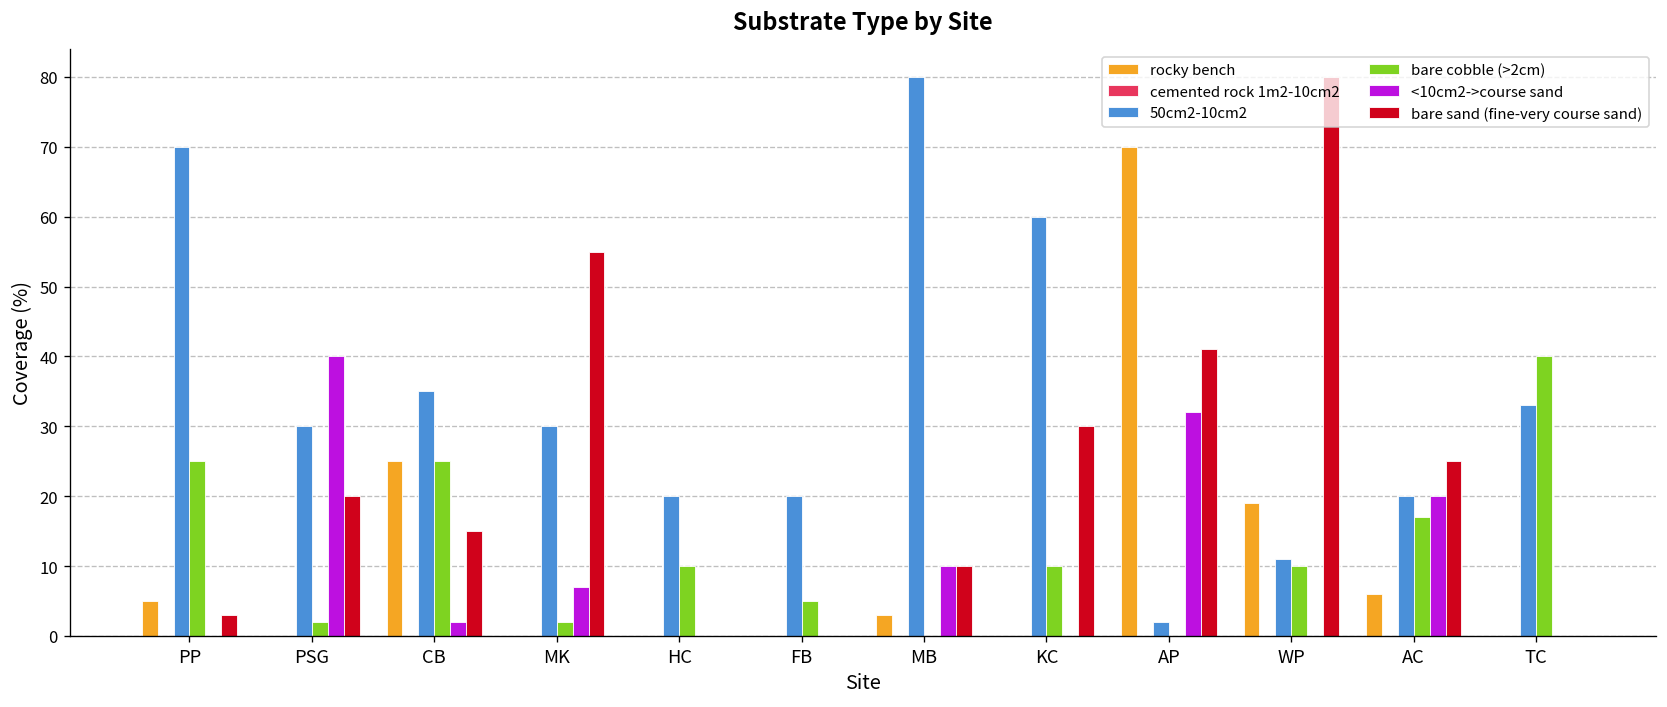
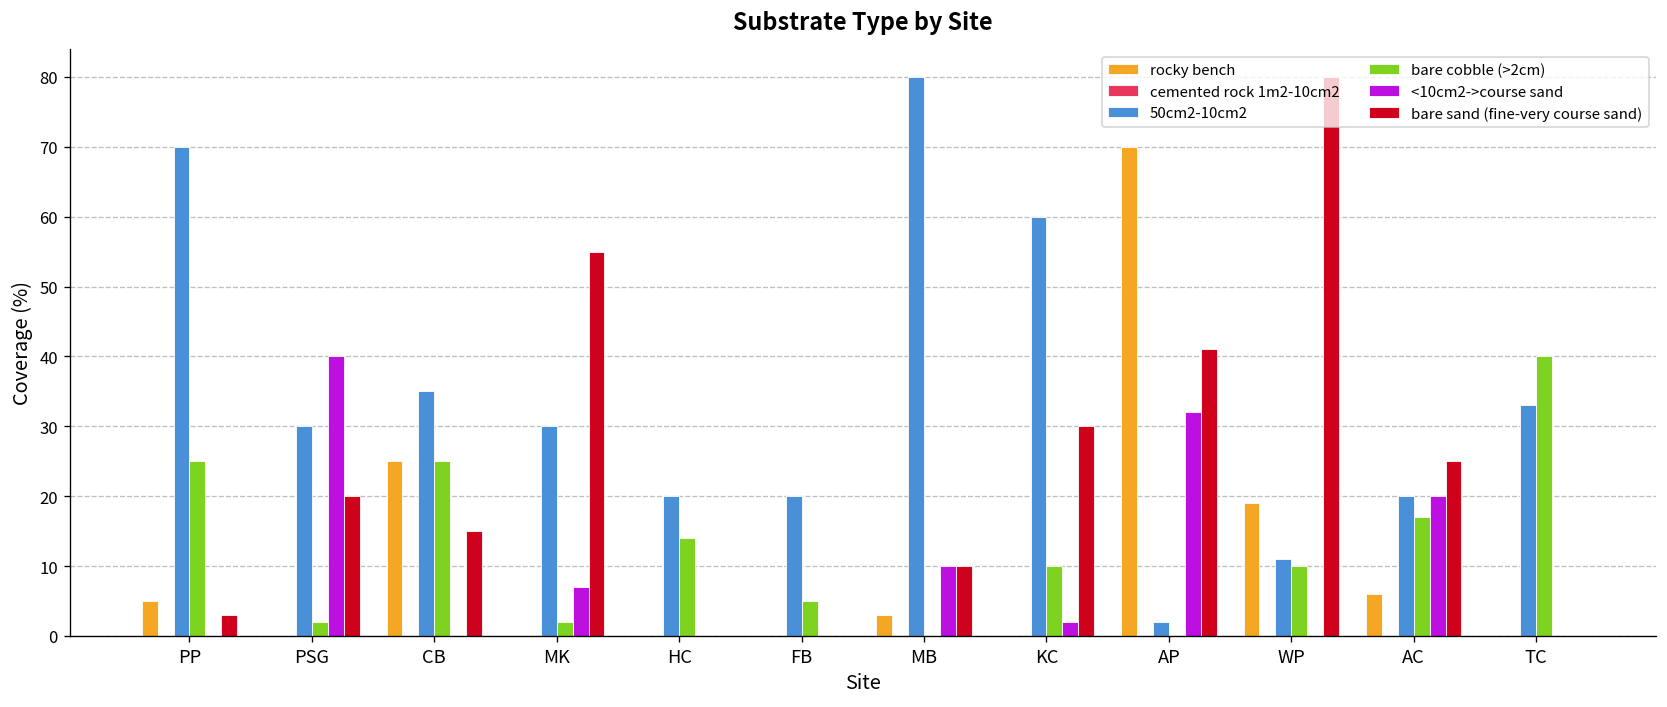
<10cm2->course sand, CB: 2 -> 0
bare cobble (>2cm), HC: 10 -> 14
<10cm2->course sand, KC: 0 -> 2
